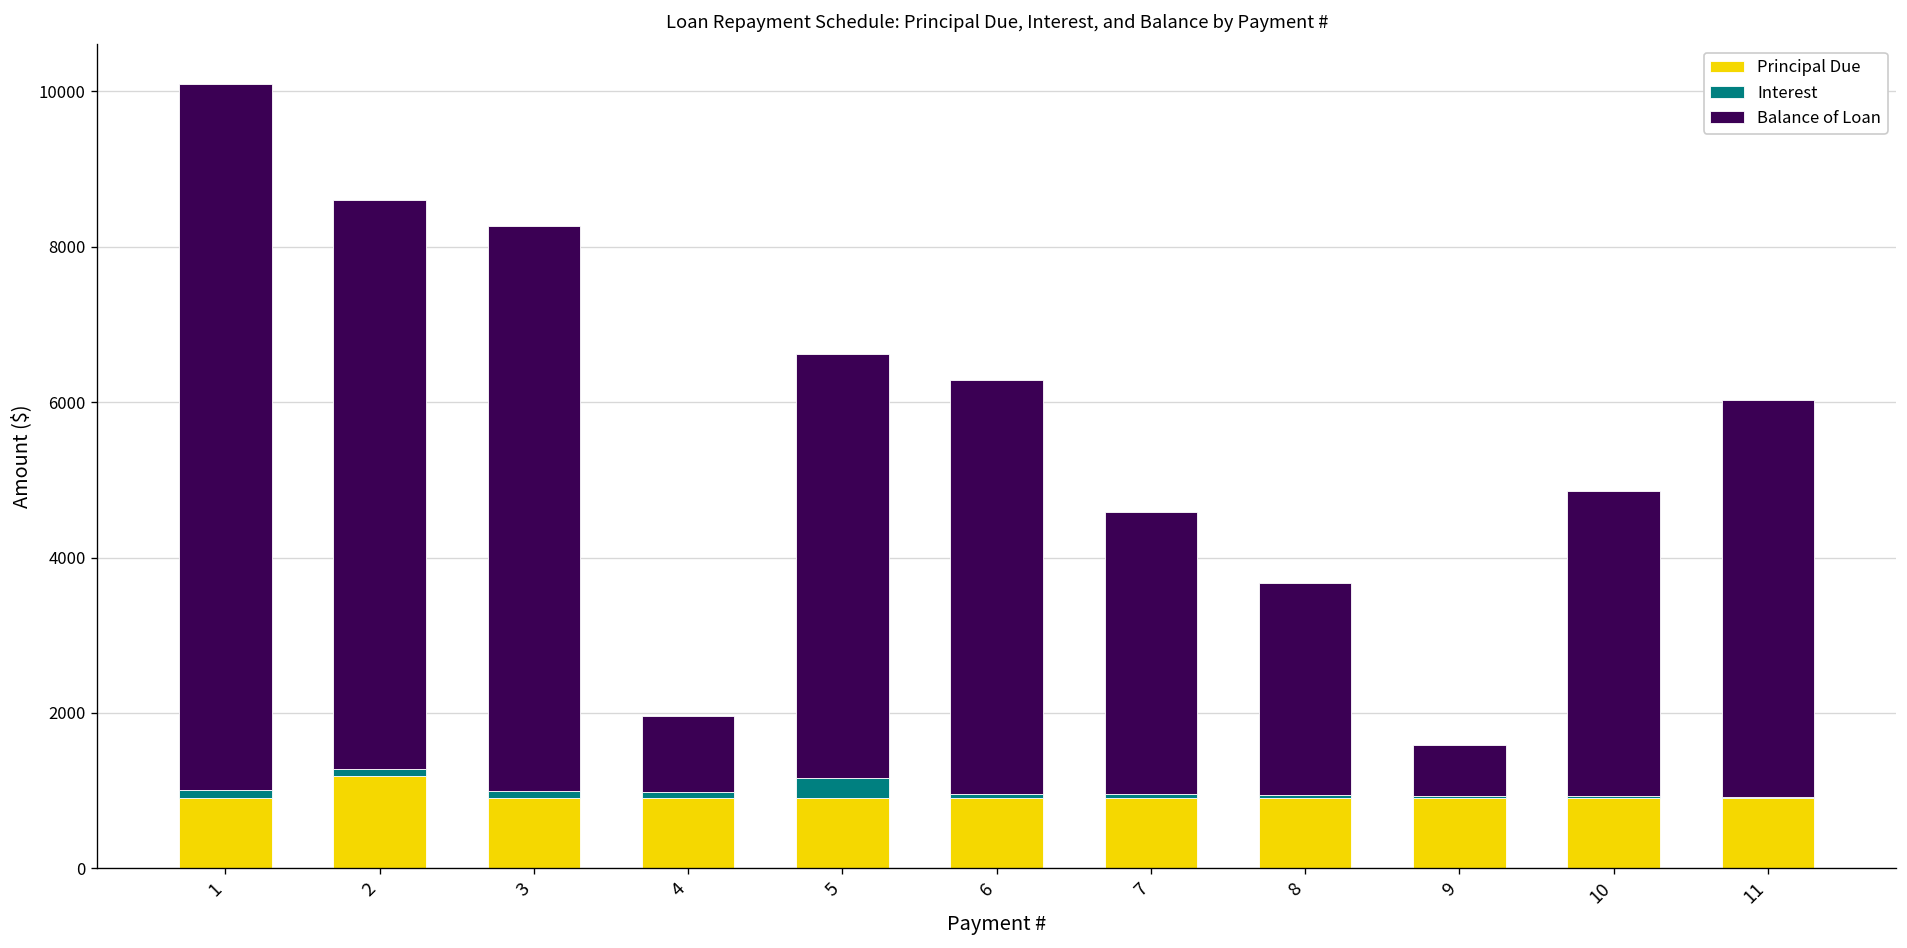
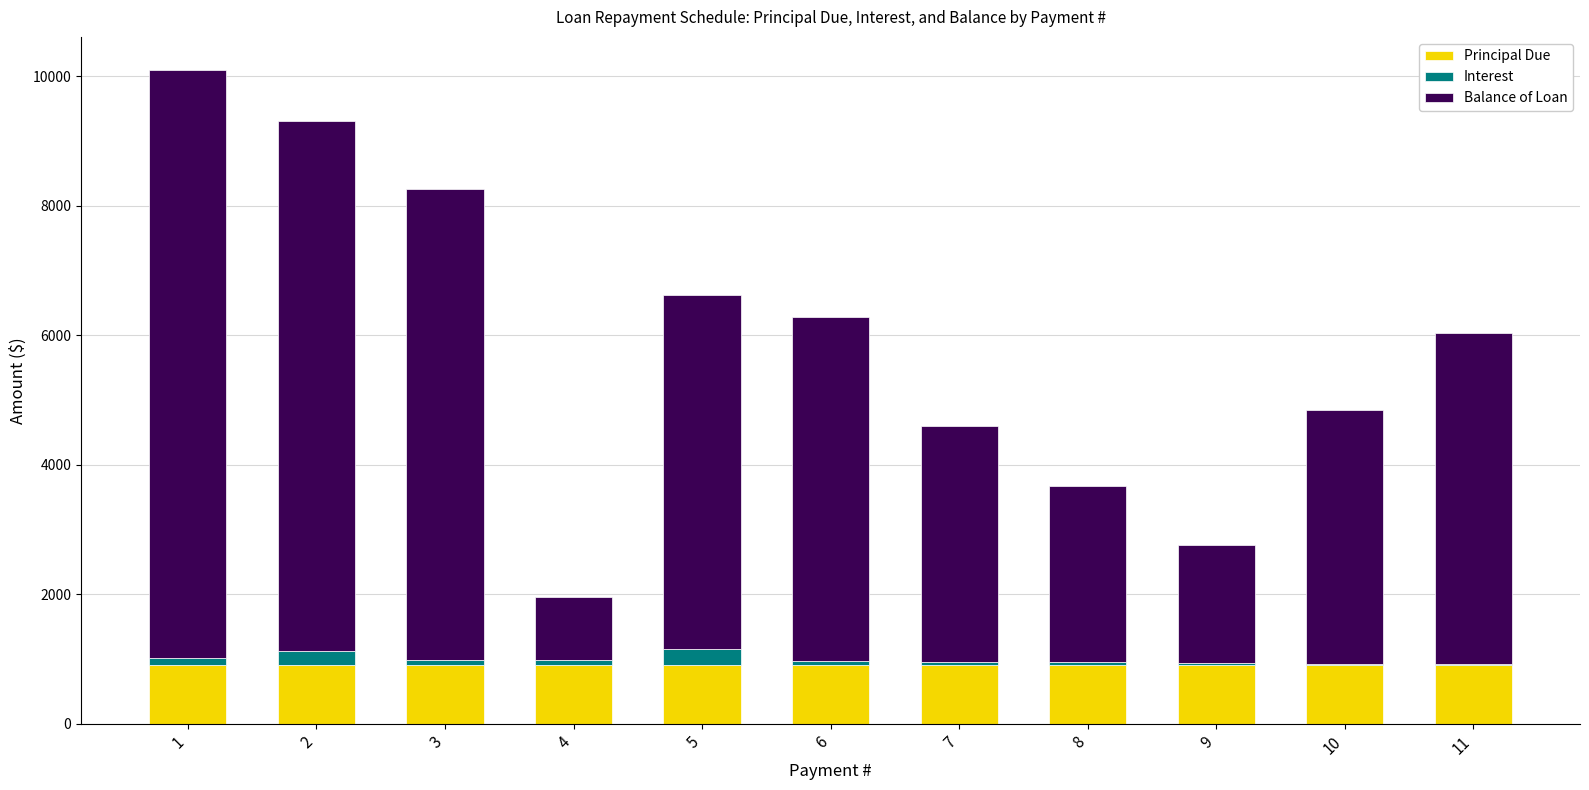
Principal Due, 2: 1200 -> 900
Interest, 2: 100 -> 200
Balance of Loan, 2: 7300 -> 8200
Balance of Loan, 9: 700 -> 1800
